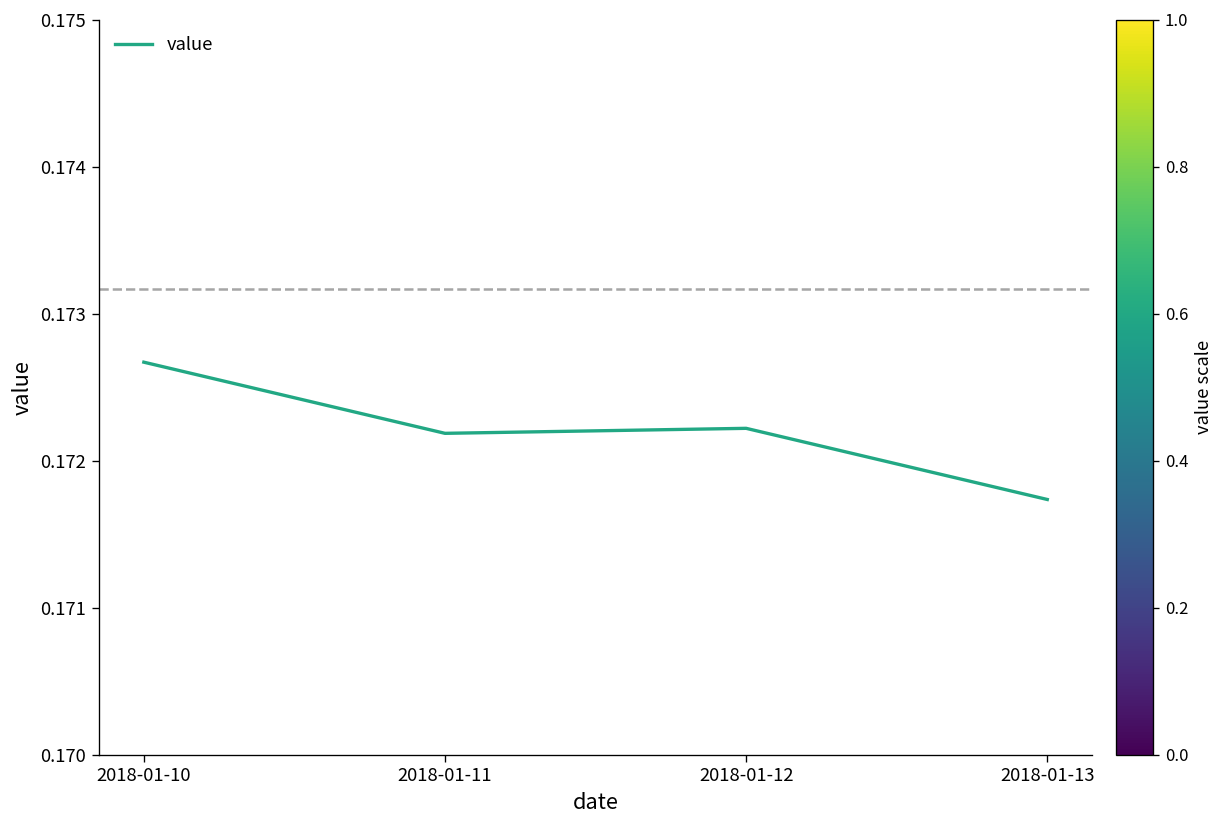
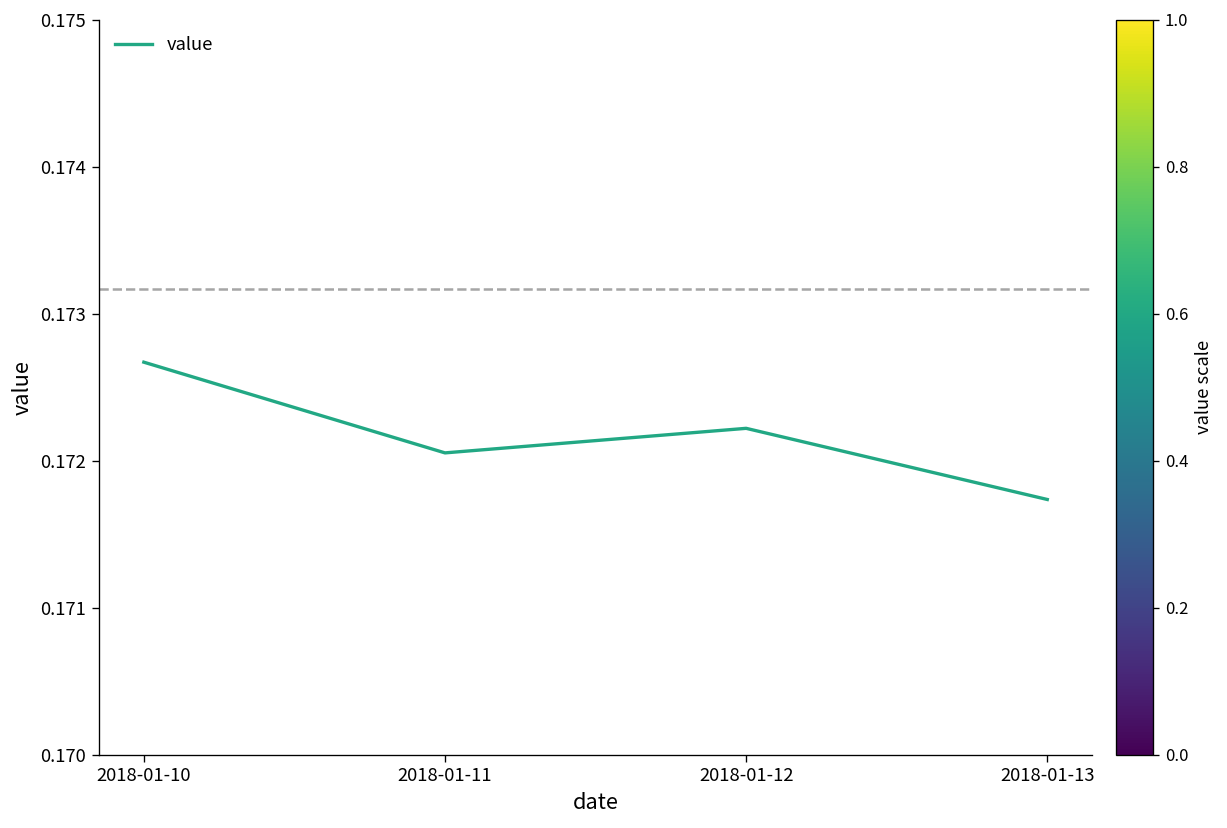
2018-01-11: 0.17219 -> 0.17205
